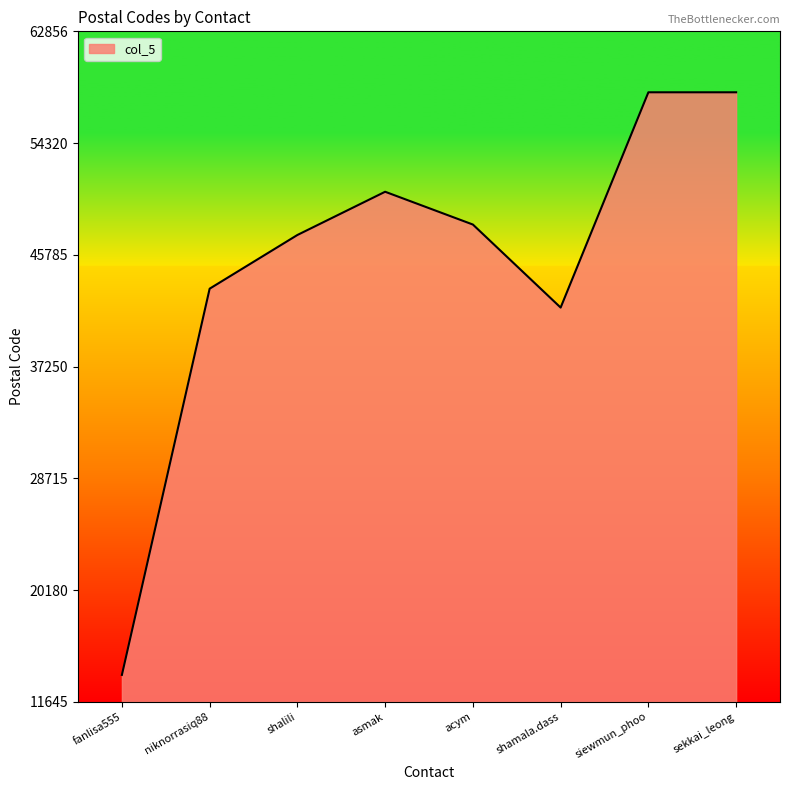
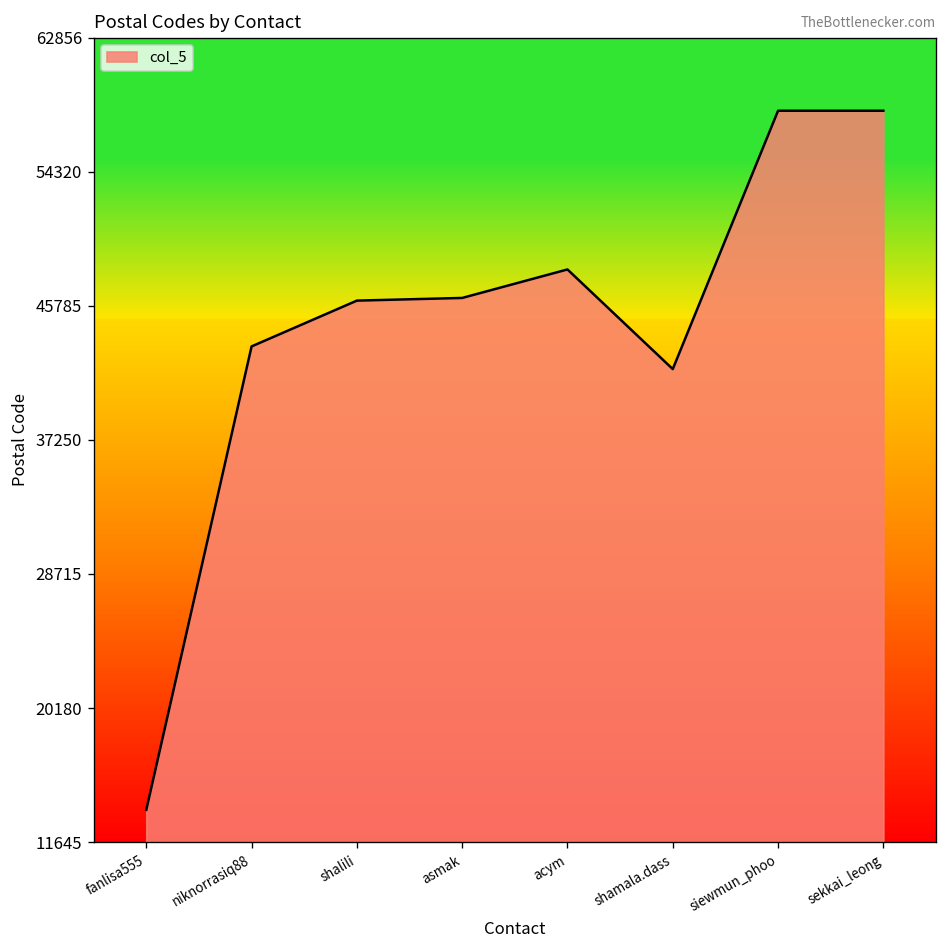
shalili: 47300 -> 46100
asmak: 50600 -> 46300
